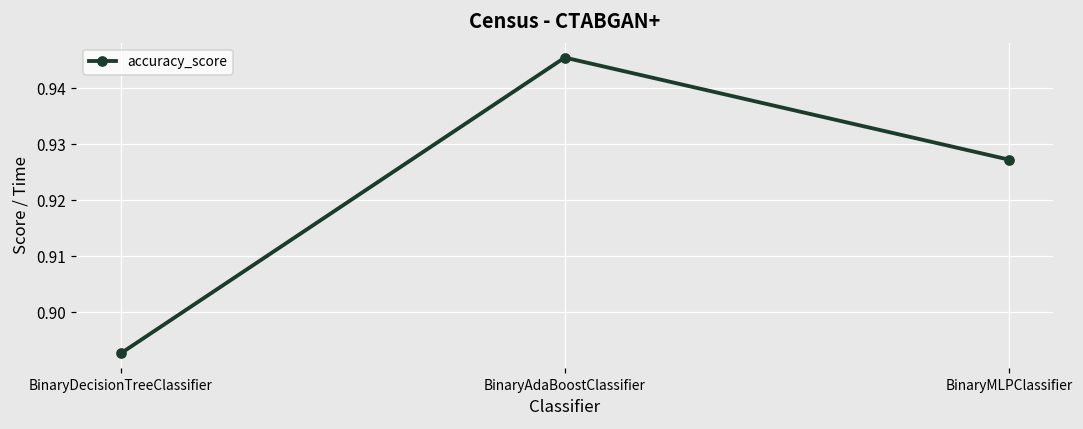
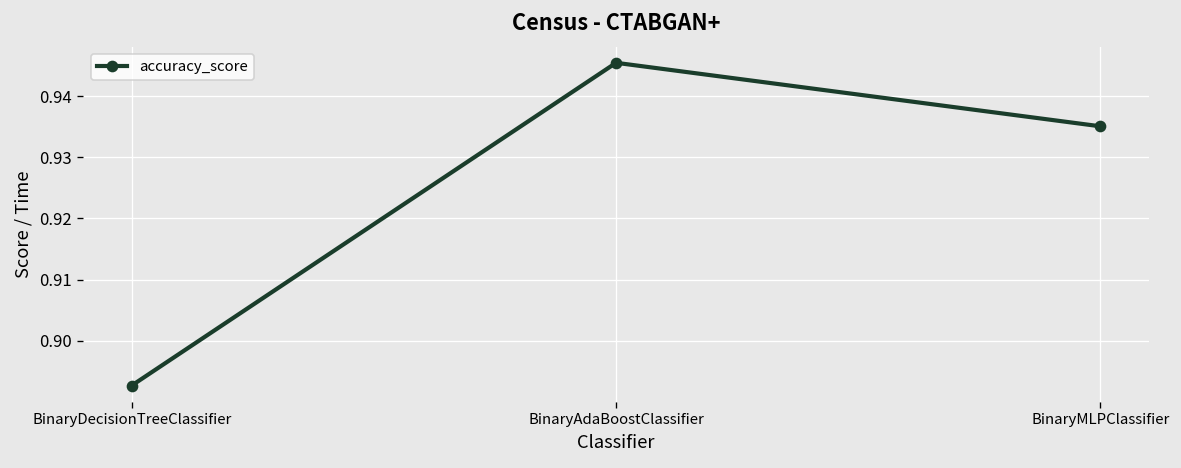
BinaryMLPClassifier: 0.927 -> 0.935
